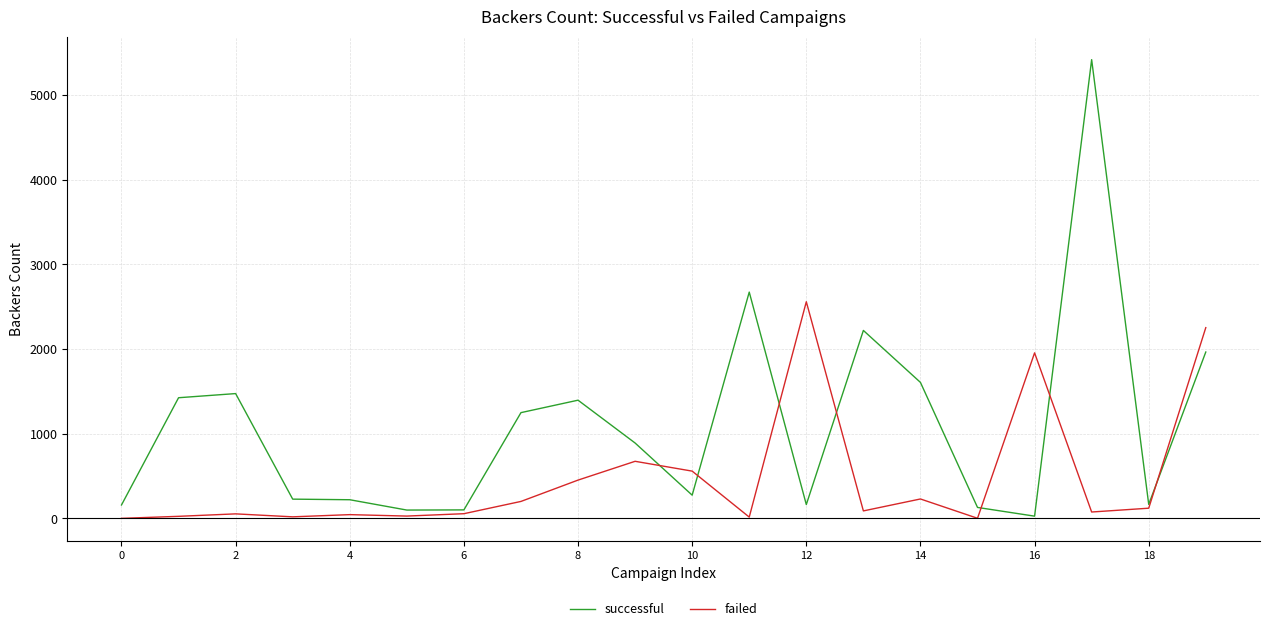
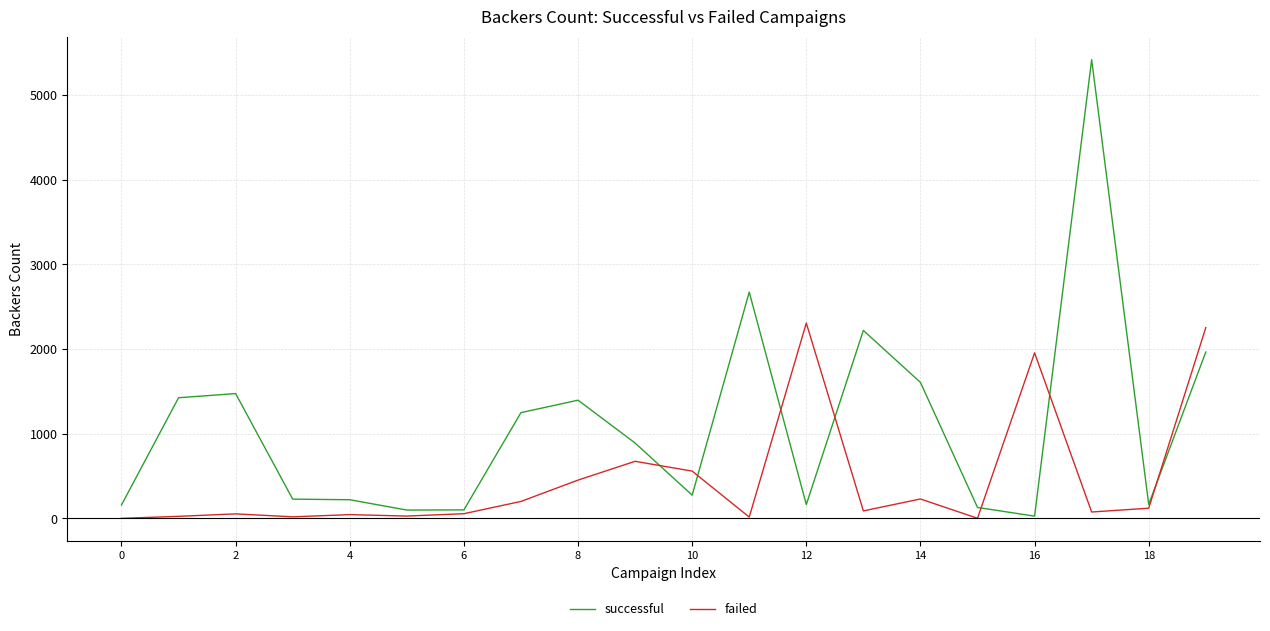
failed, 12: 2600 -> 2300
